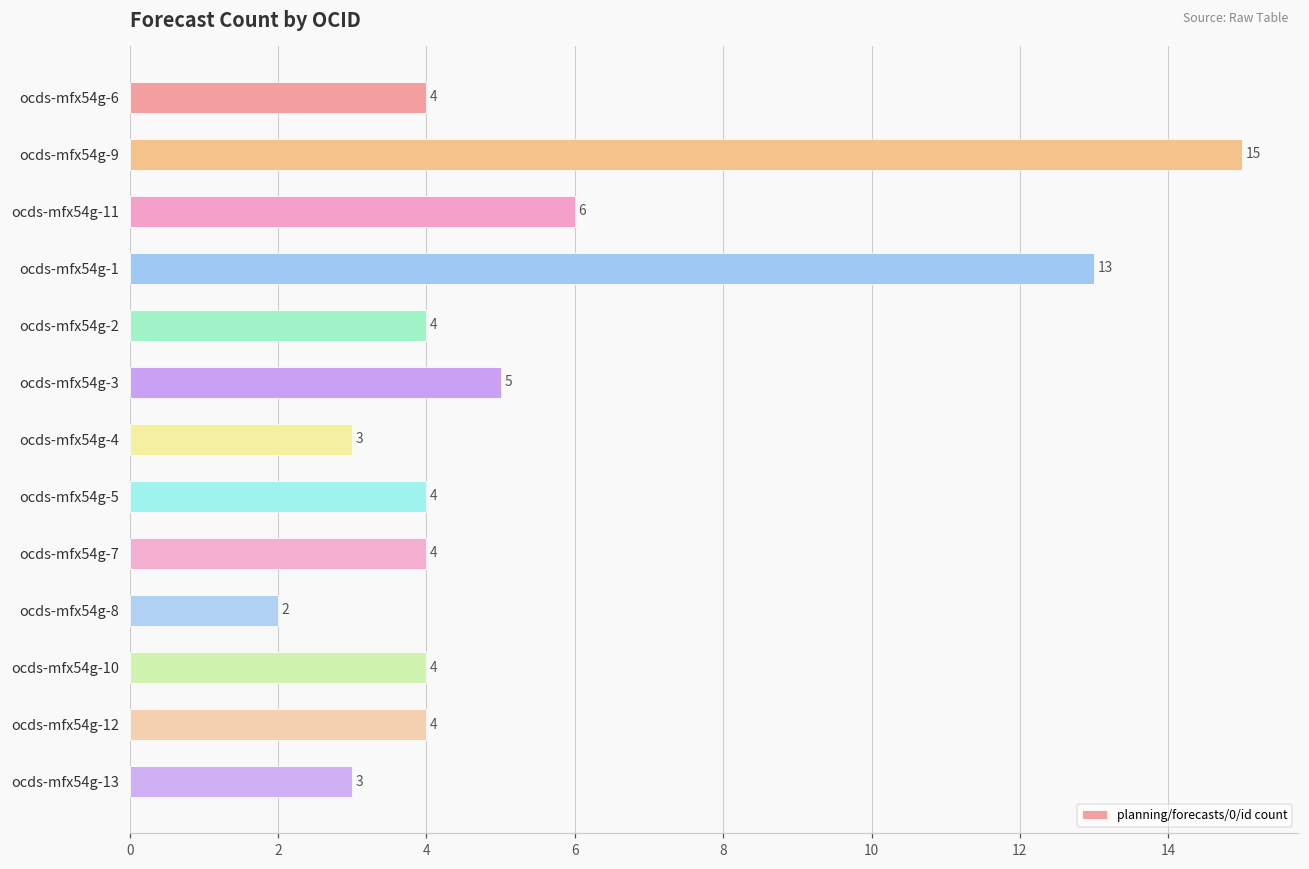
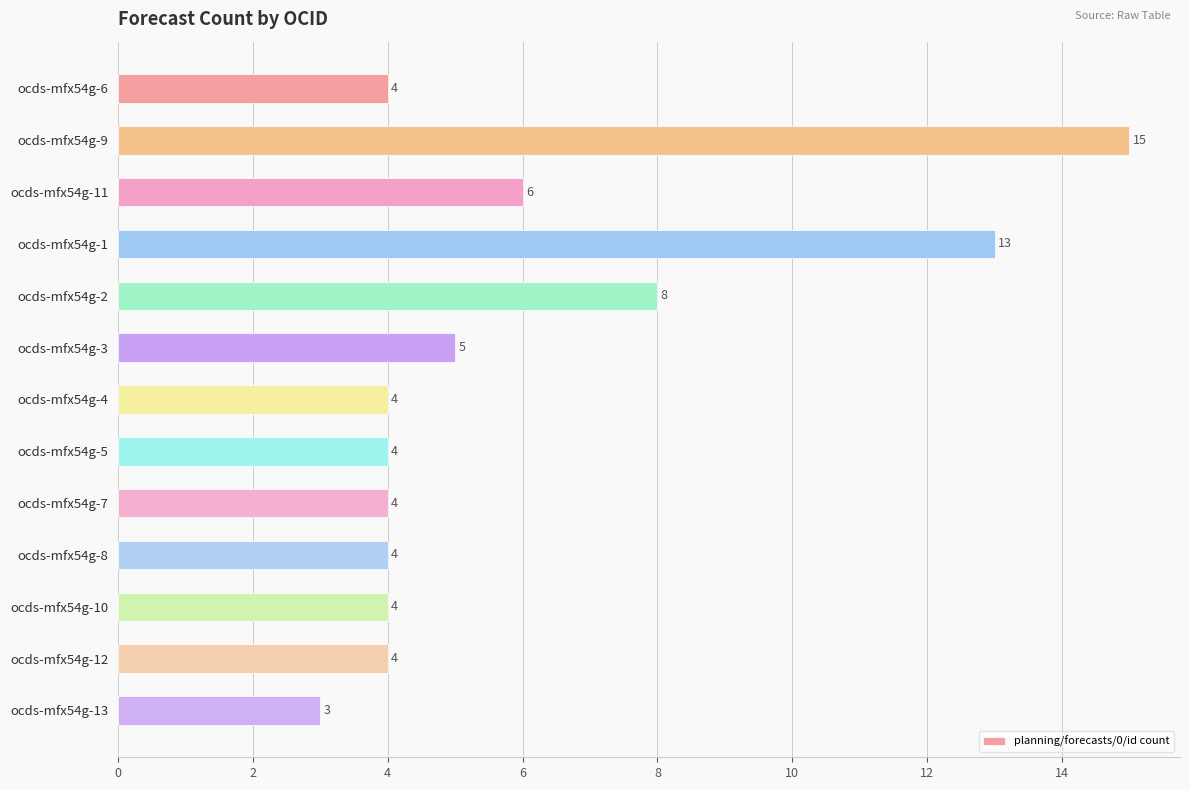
ocds-mfx54g-2: 4 -> 8
ocds-mfx54g-4: 3 -> 4
ocds-mfx54g-8: 2 -> 4
